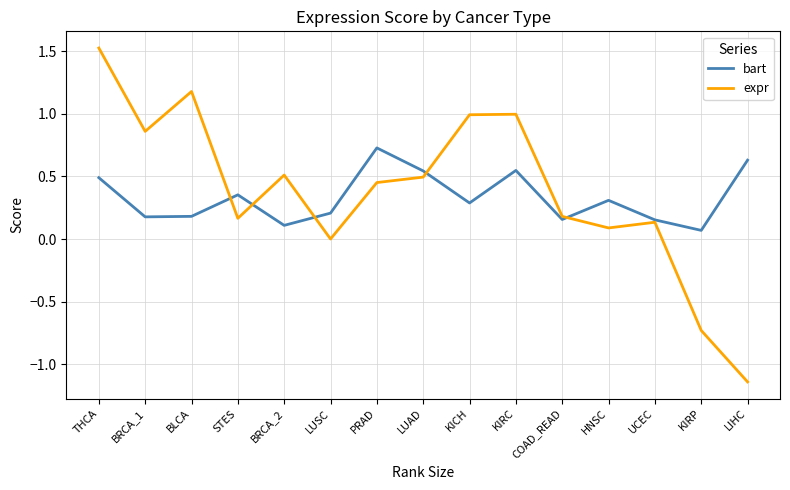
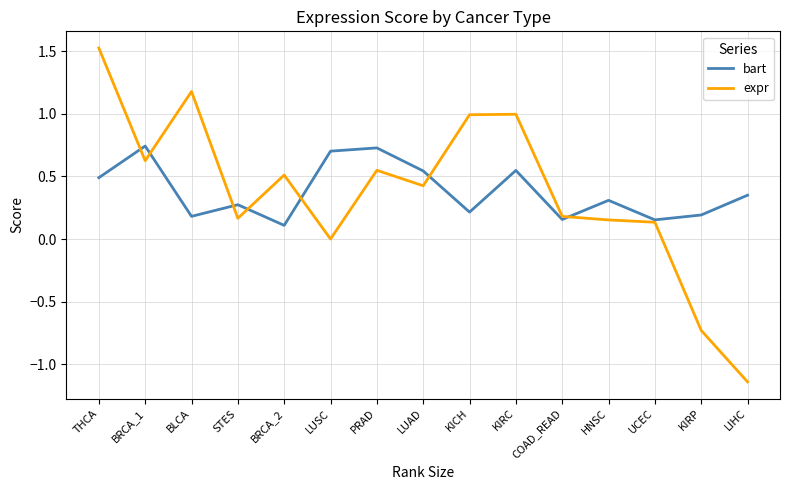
bart, BRCA_1: 0.18 -> 0.74
expr, BRCA_1: 0.86 -> 0.63
bart, STES: 0.35 -> 0.27
bart, LUSC: 0.21 -> 0.70
expr, PRAD: 0.45 -> 0.55
expr, LUAD: 0.49 -> 0.43
bart, KICH: 0.29 -> 0.22
expr, HNSC: 0.09 -> 0.15
bart, KIRP: 0.07 -> 0.19
bart, LIHC: 0.63 -> 0.35
